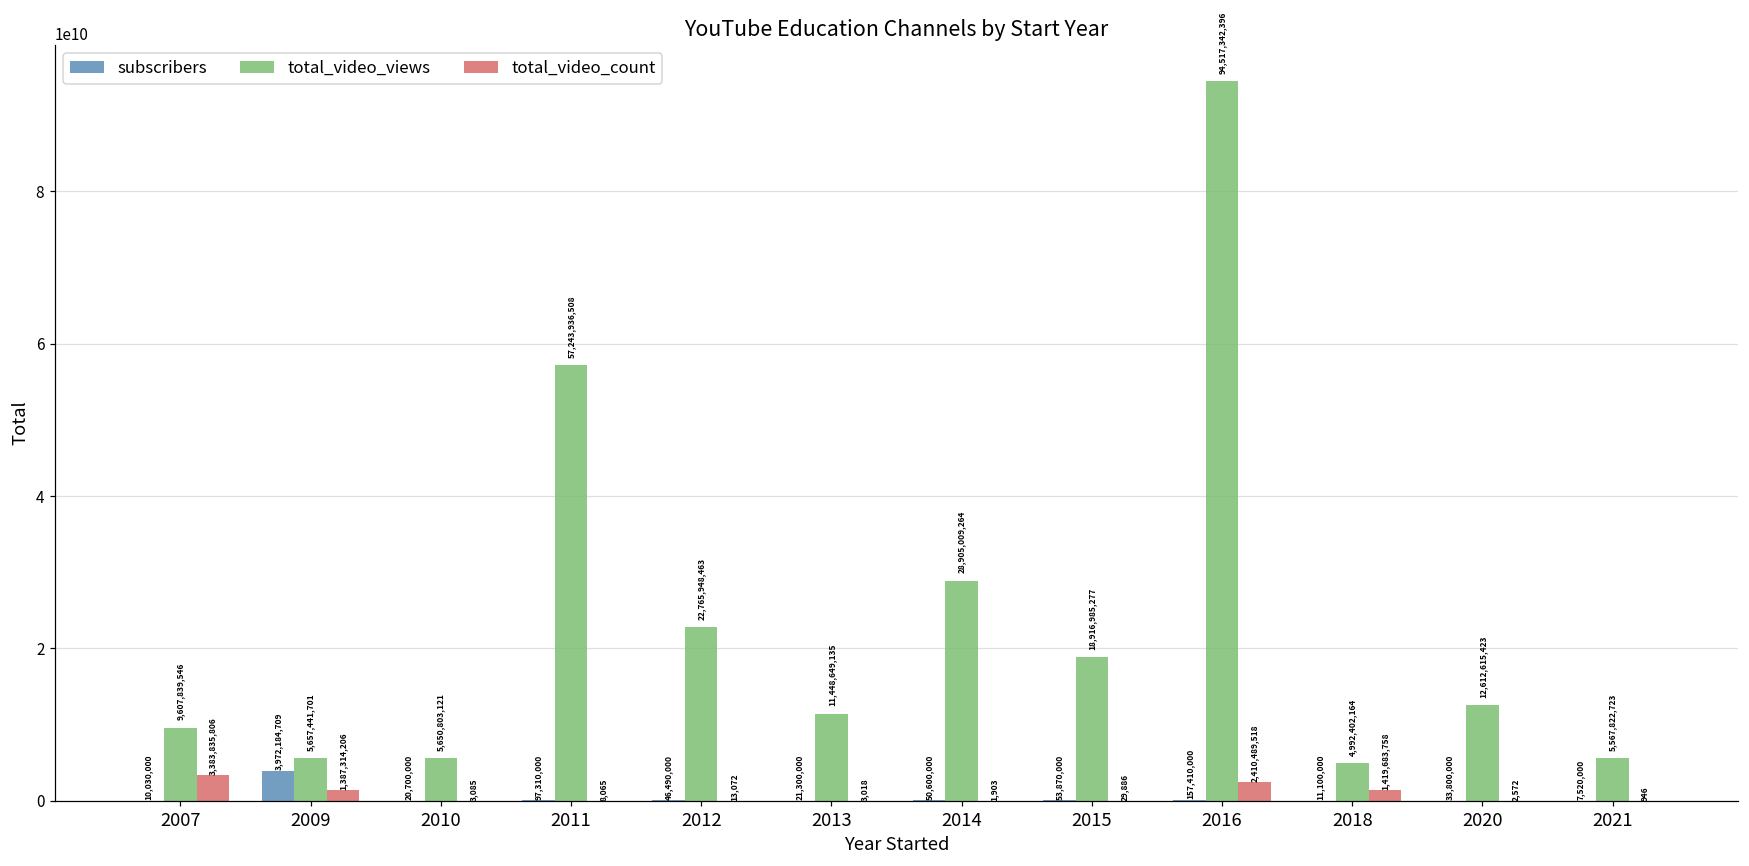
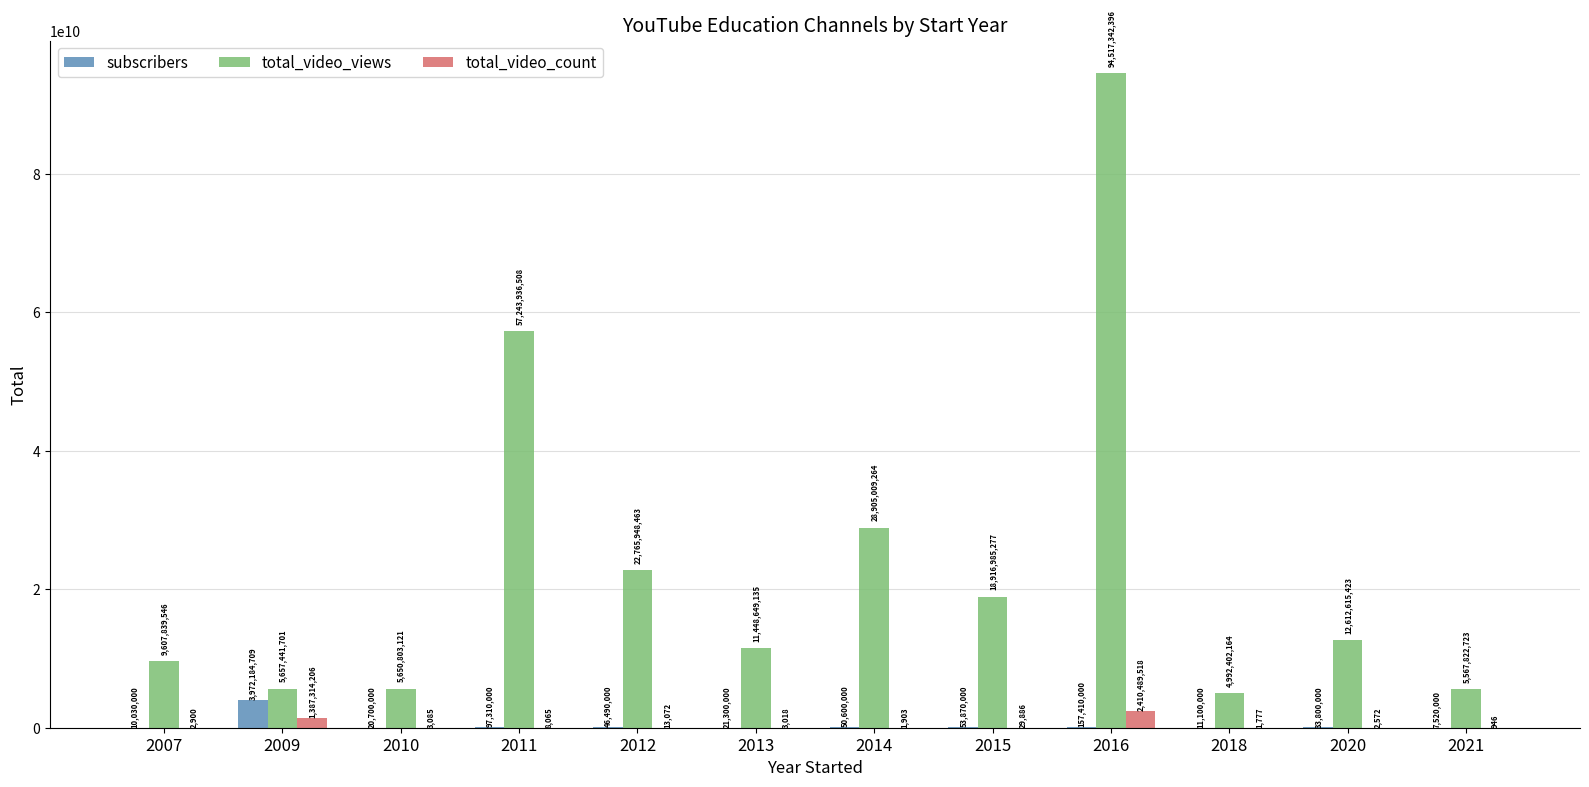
total_video_count, 2007: 3,383,835,806 -> 2,900
total_video_count, 2018: 1,419,683,758 -> 1,777
